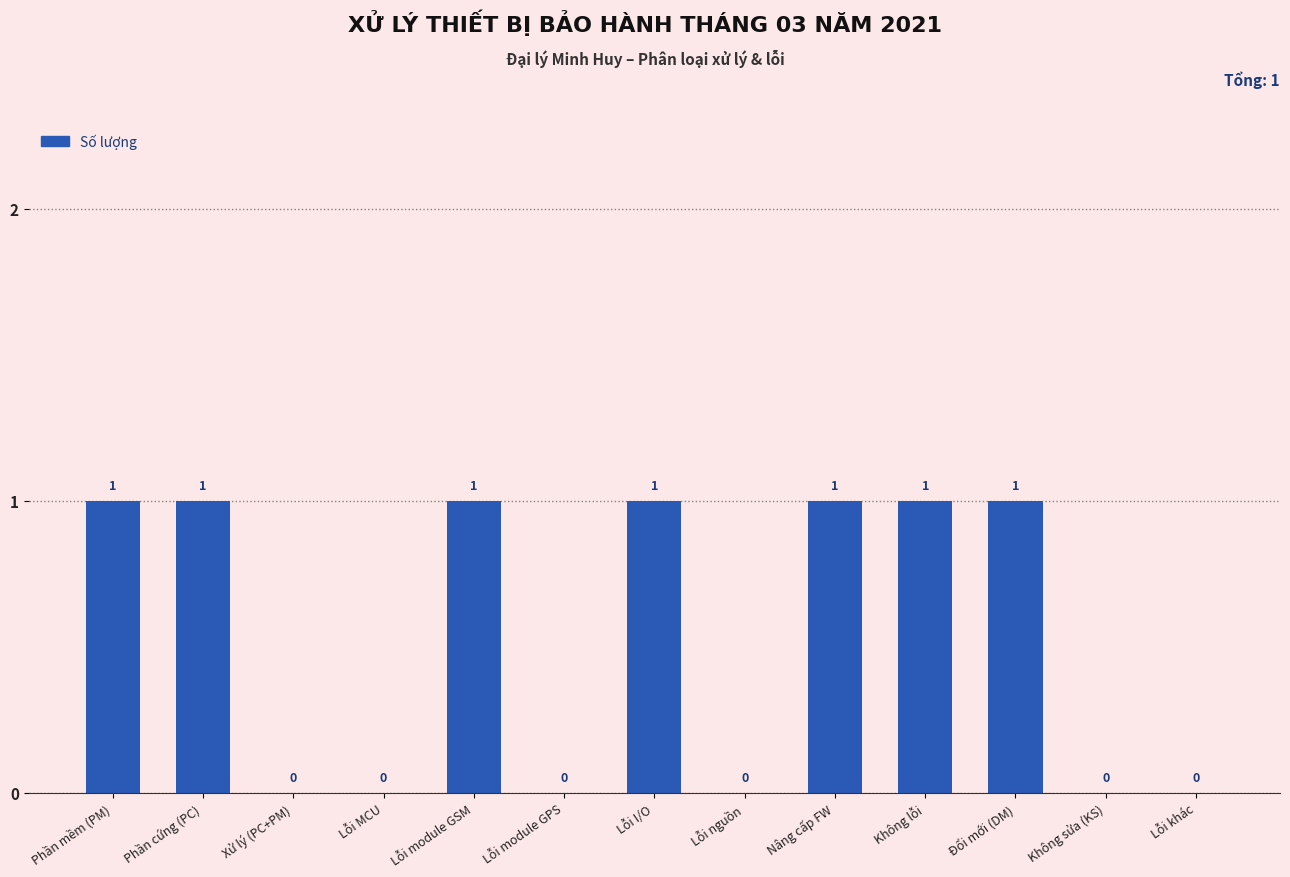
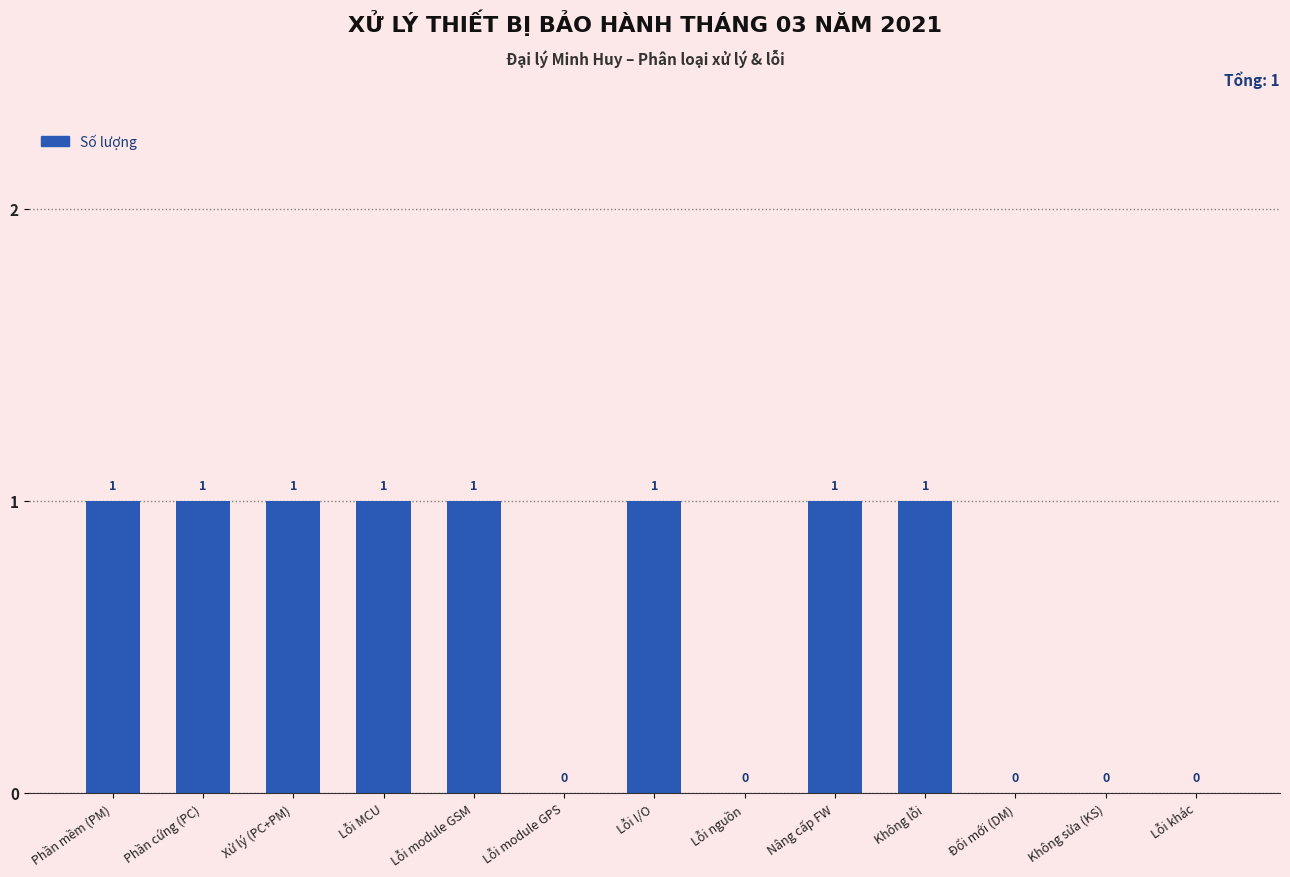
Xử lý (PC+PM): 0 -> 1
Lỗi MCU: 0 -> 1
Đổi mới (DM): 1 -> 0
